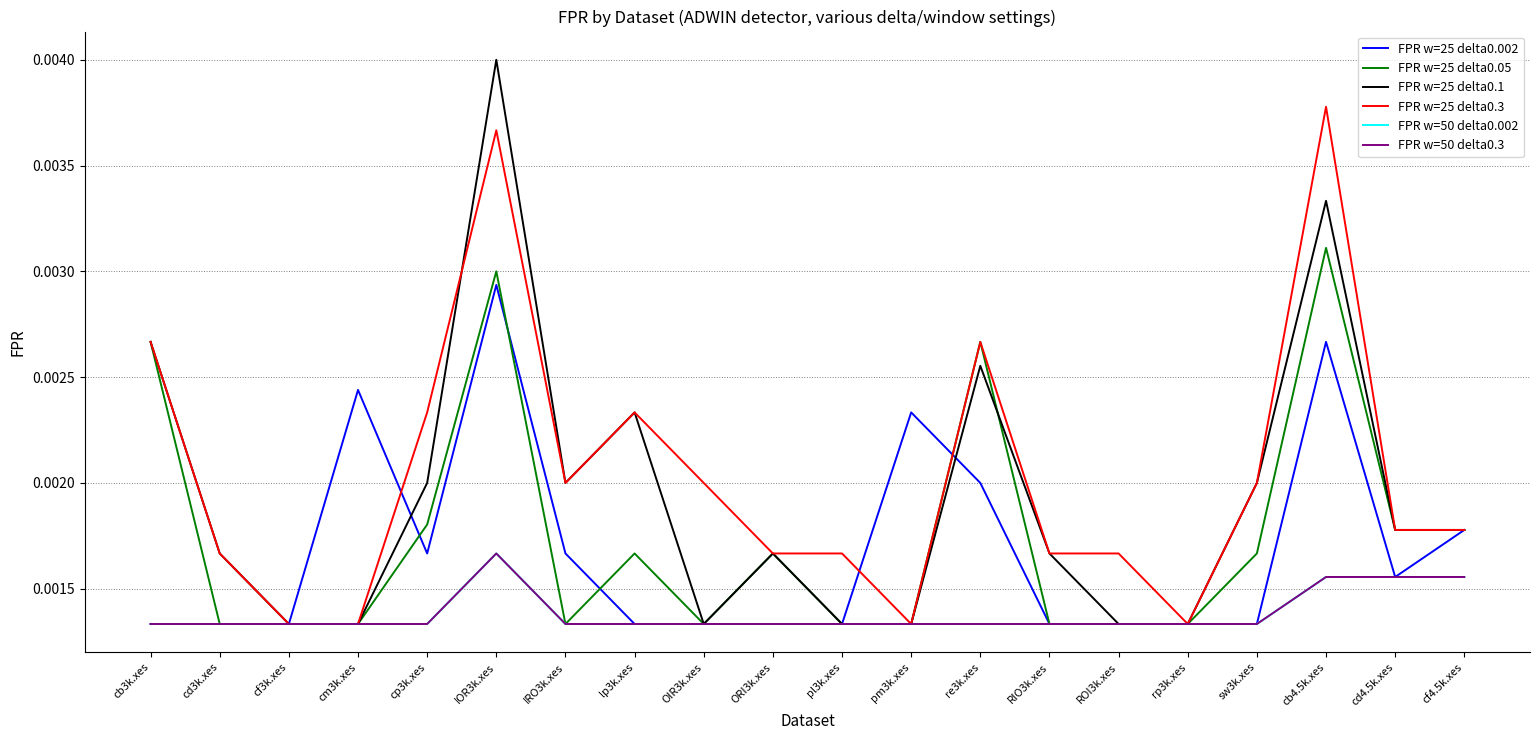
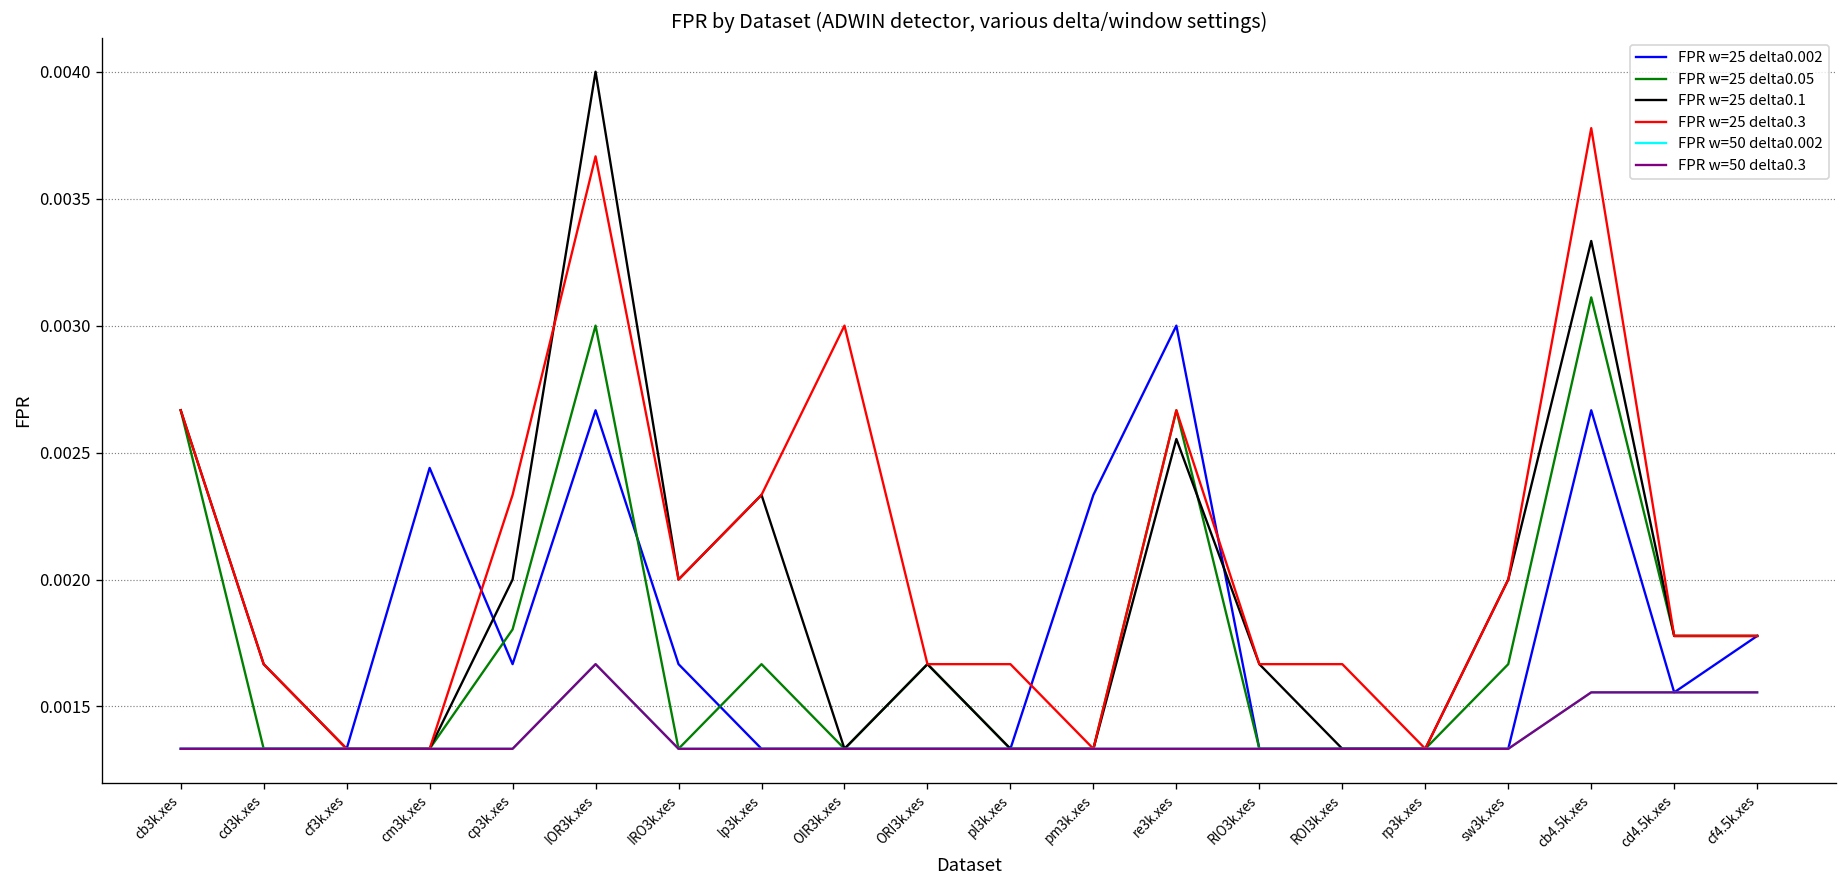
FPR w=25 delta0.002, IOR3k.xes: 0.00294 -> 0.00267
FPR w=25 delta0.3, OIR3k.xes: 0.002 -> 0.003
FPR w=25 delta0.002, re3k.xes: 0.002 -> 0.003
